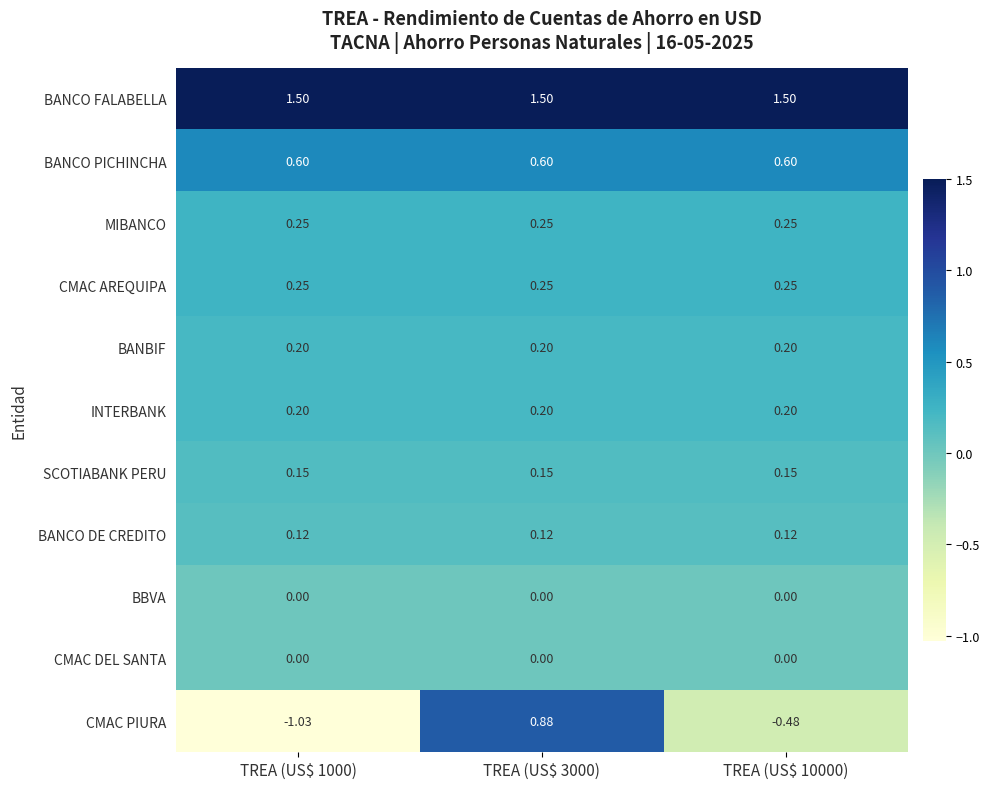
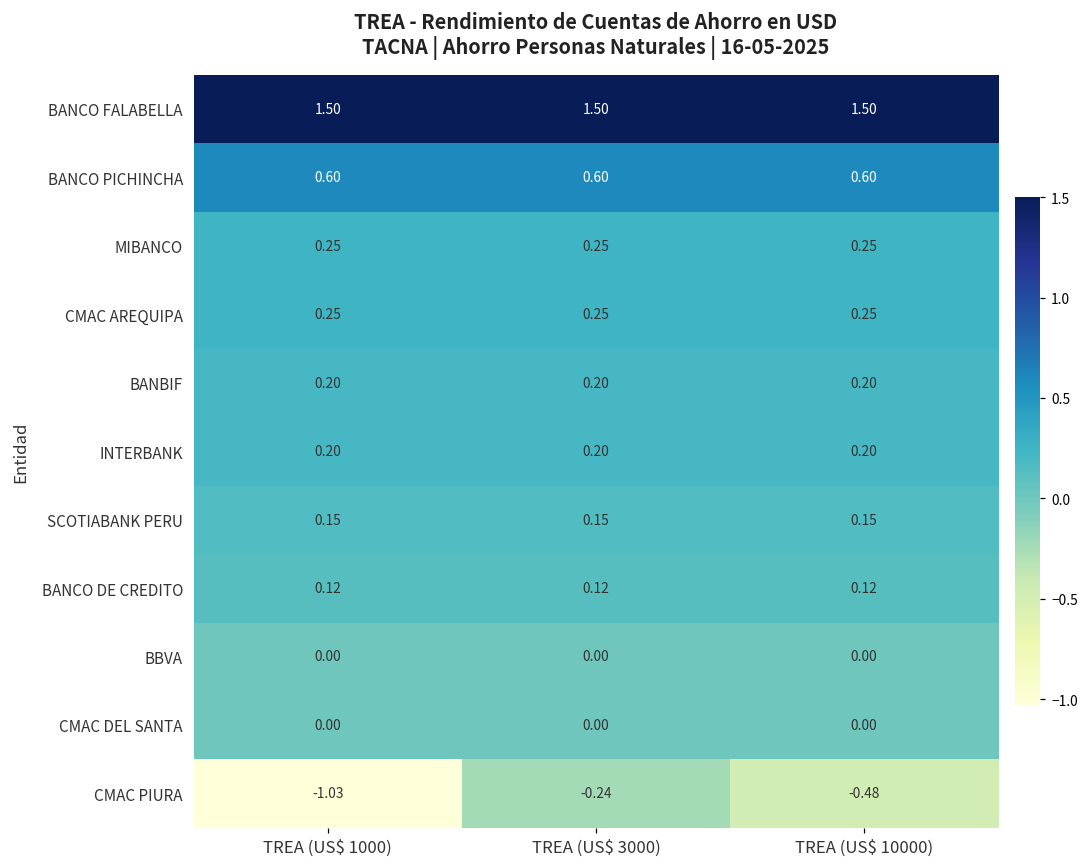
CMAC PIURA, TREA (US$ 3000): 0.88 -> -0.24
